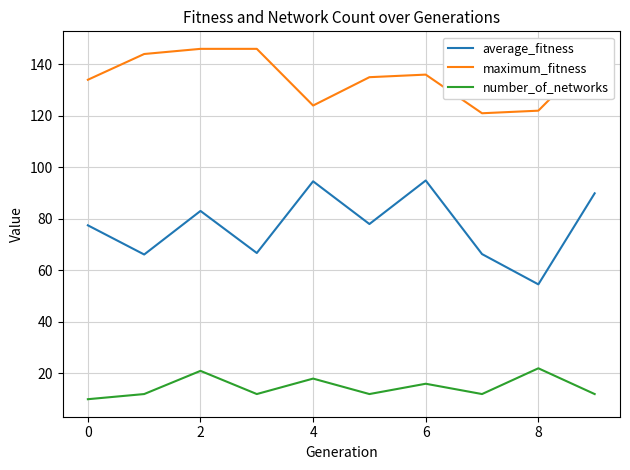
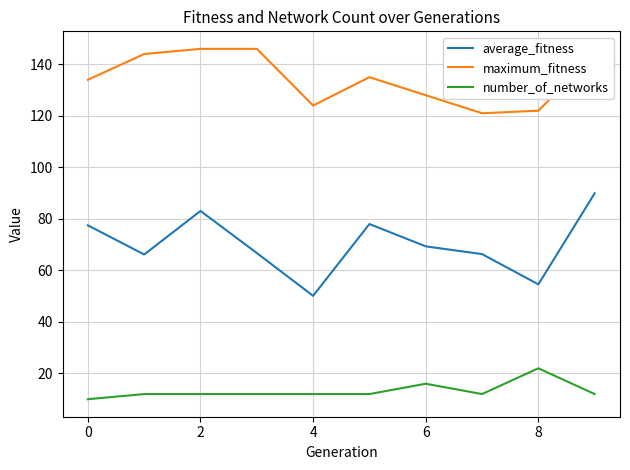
number_of_networks, 2: 21 -> 12
average_fitness, 4: 95 -> 50
number_of_networks, 4: 18 -> 12
average_fitness, 6: 95 -> 69
maximum_fitness, 6: 136 -> 128
